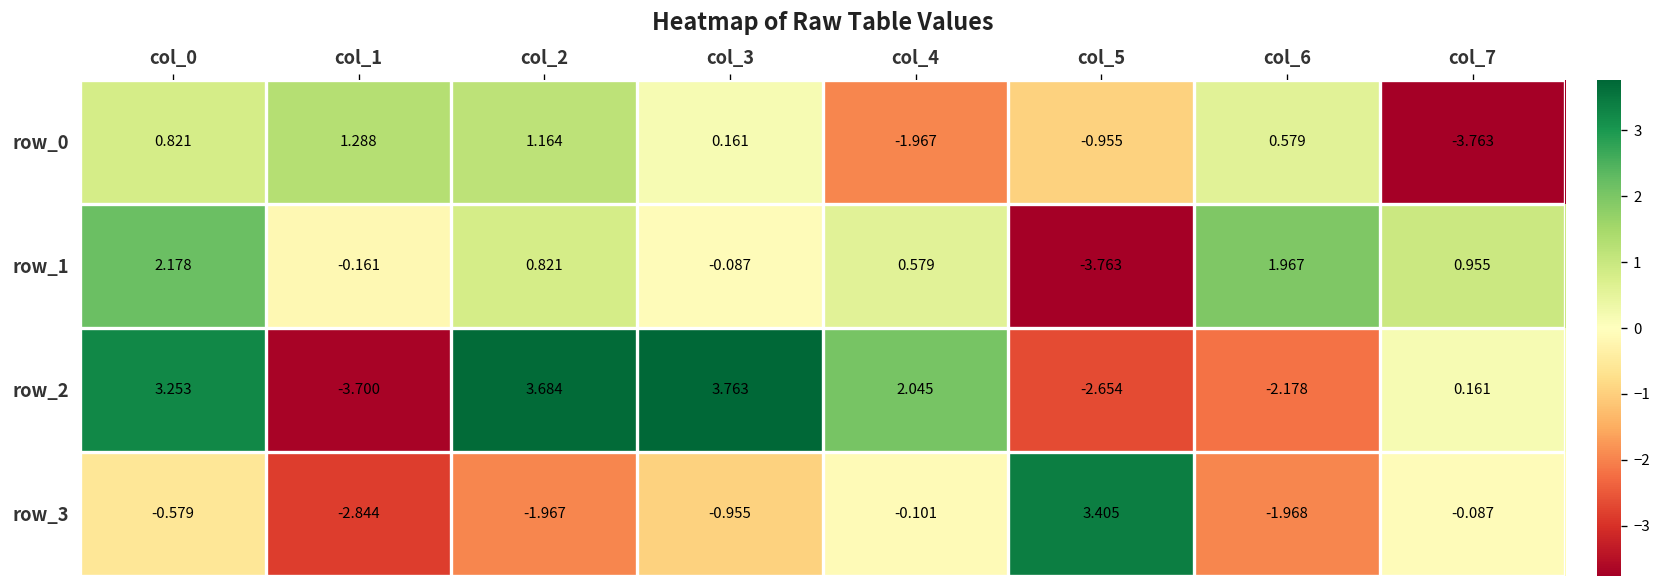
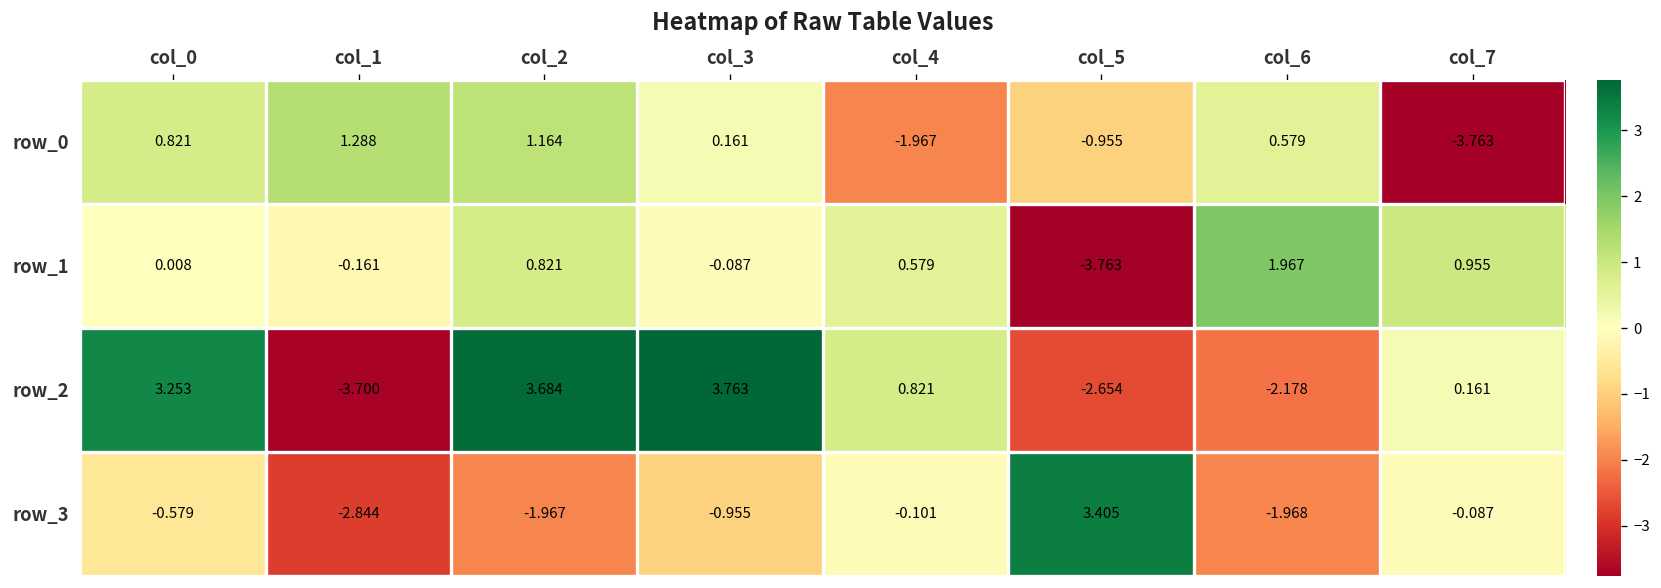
row_1, col_0: 2.178 -> 0.008
row_2, col_4: 2.045 -> 0.821
